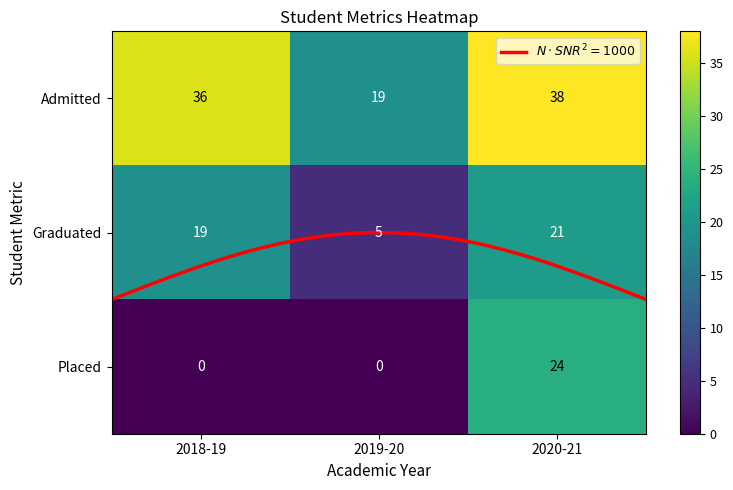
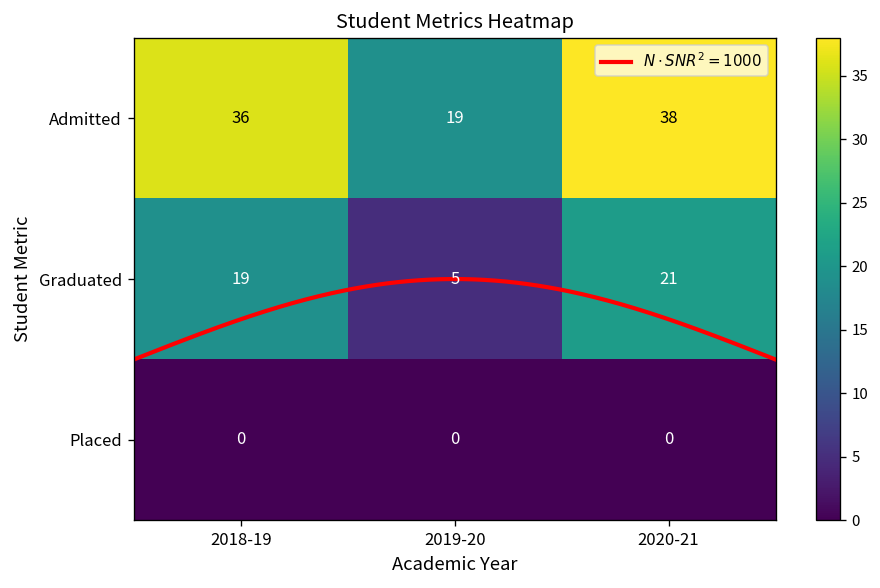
Placed, 2020-21: 24 -> 0
